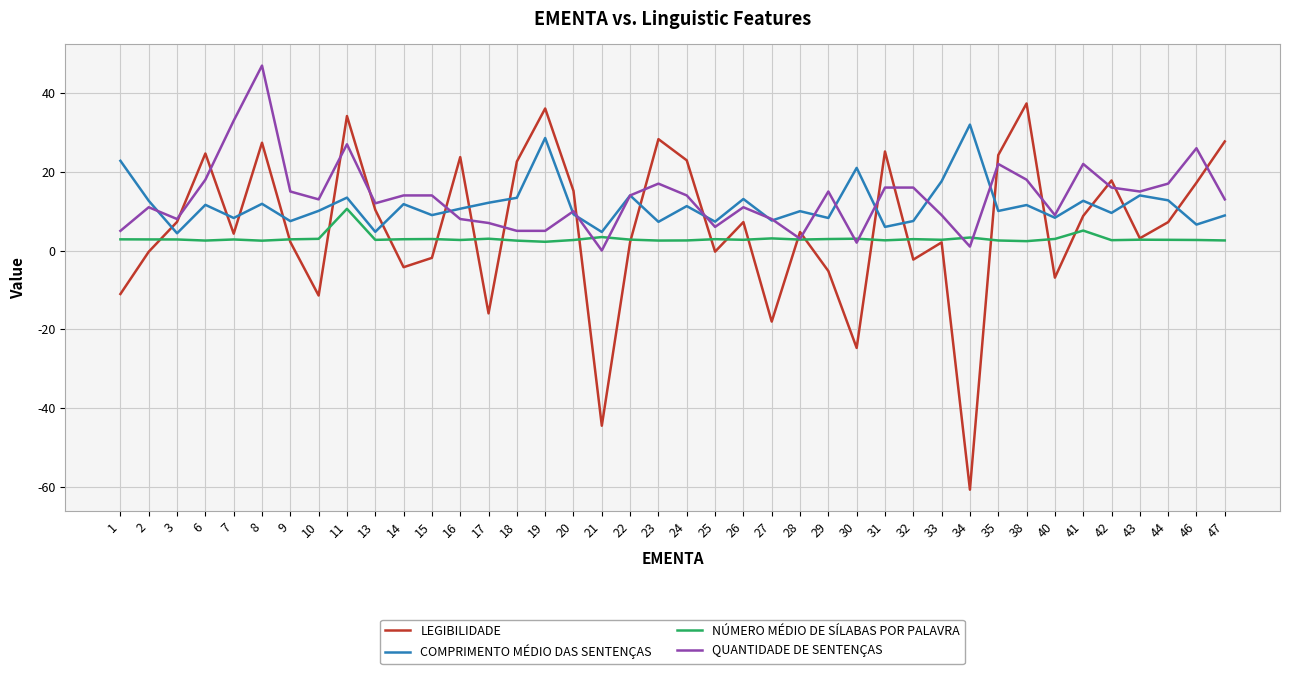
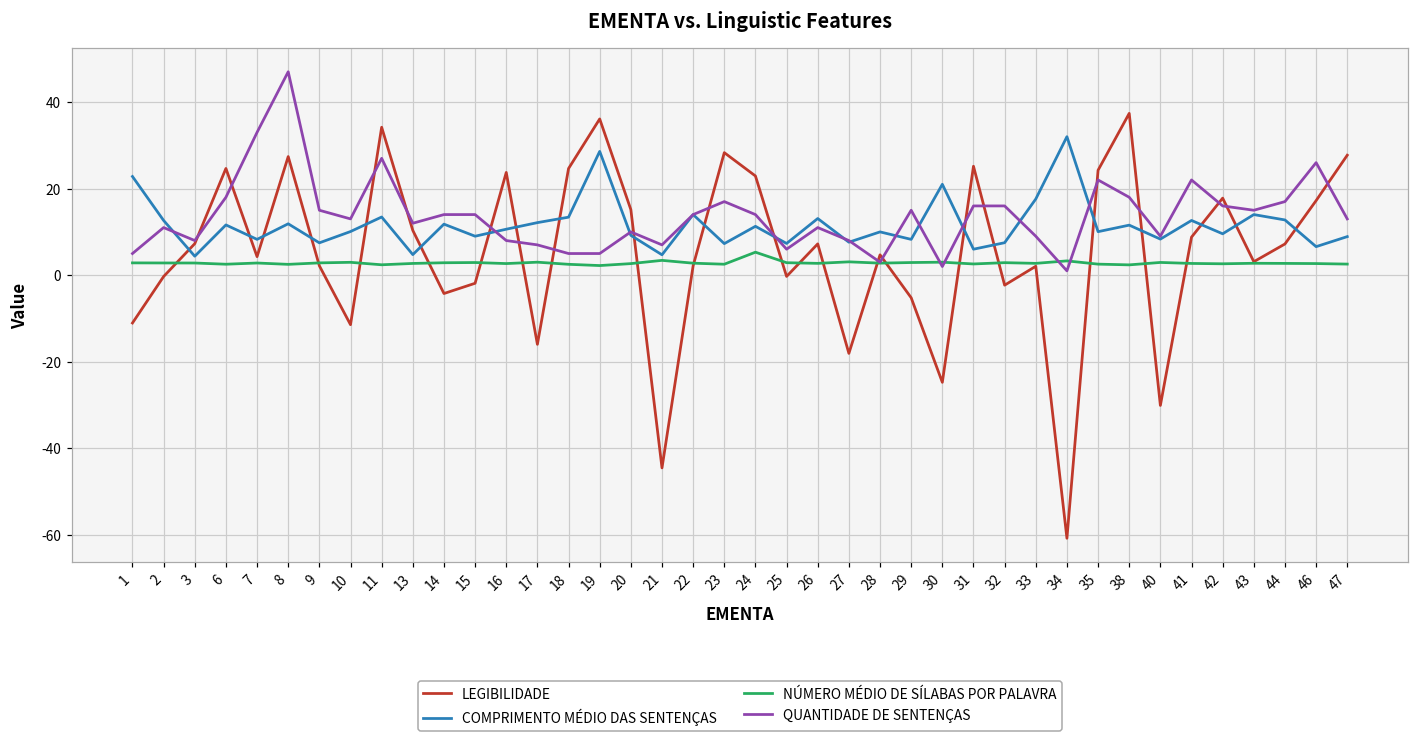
NÚMERO MÉDIO DE SÍLABAS POR PALAVRA, 11: 11 -> 2
LEGIBILIDADE, 18: 23 -> 25
QUANTIDADE DE SENTENÇAS, 21: 0 -> 7
NÚMERO MÉDIO DE SÍLABAS POR PALAVRA, 24: 3 -> 5
LEGIBILIDADE, 40: -7 -> -30
NÚMERO MÉDIO DE SÍLABAS POR PALAVRA, 41: 5 -> 3
